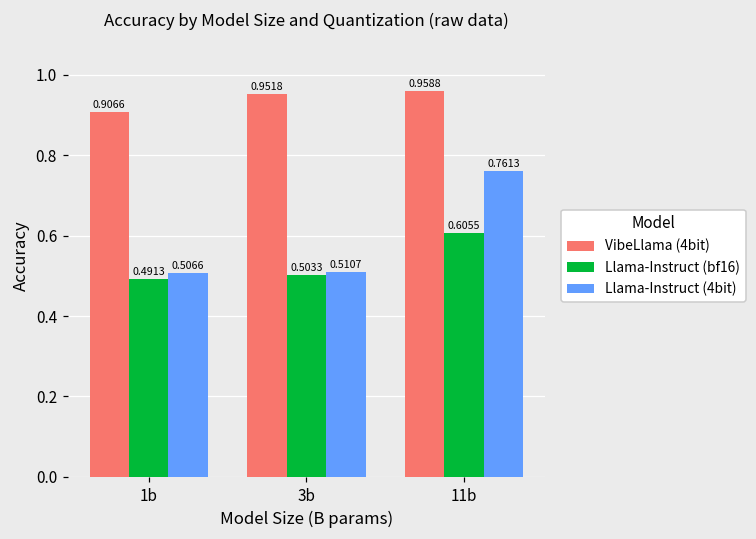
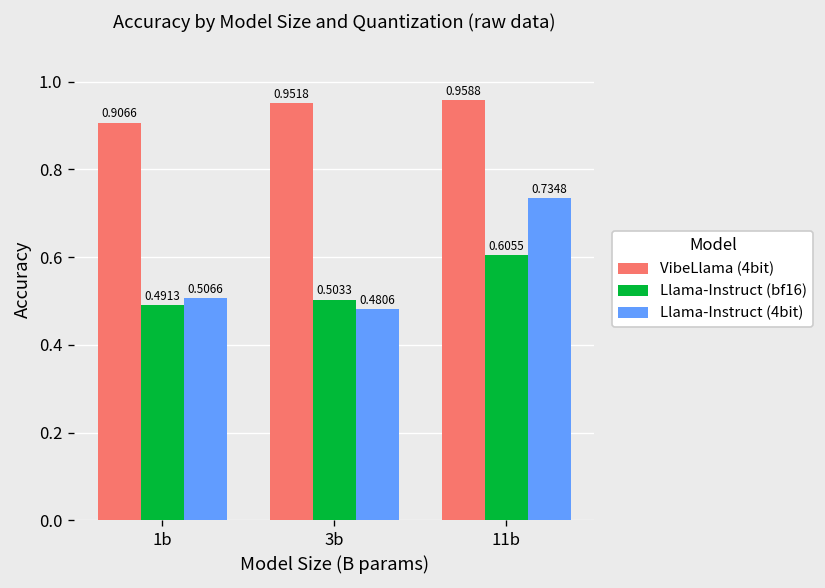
Llama-Instruct (4bit), 3b: 0.5107 -> 0.4806
Llama-Instruct (4bit), 11b: 0.7613 -> 0.7348
